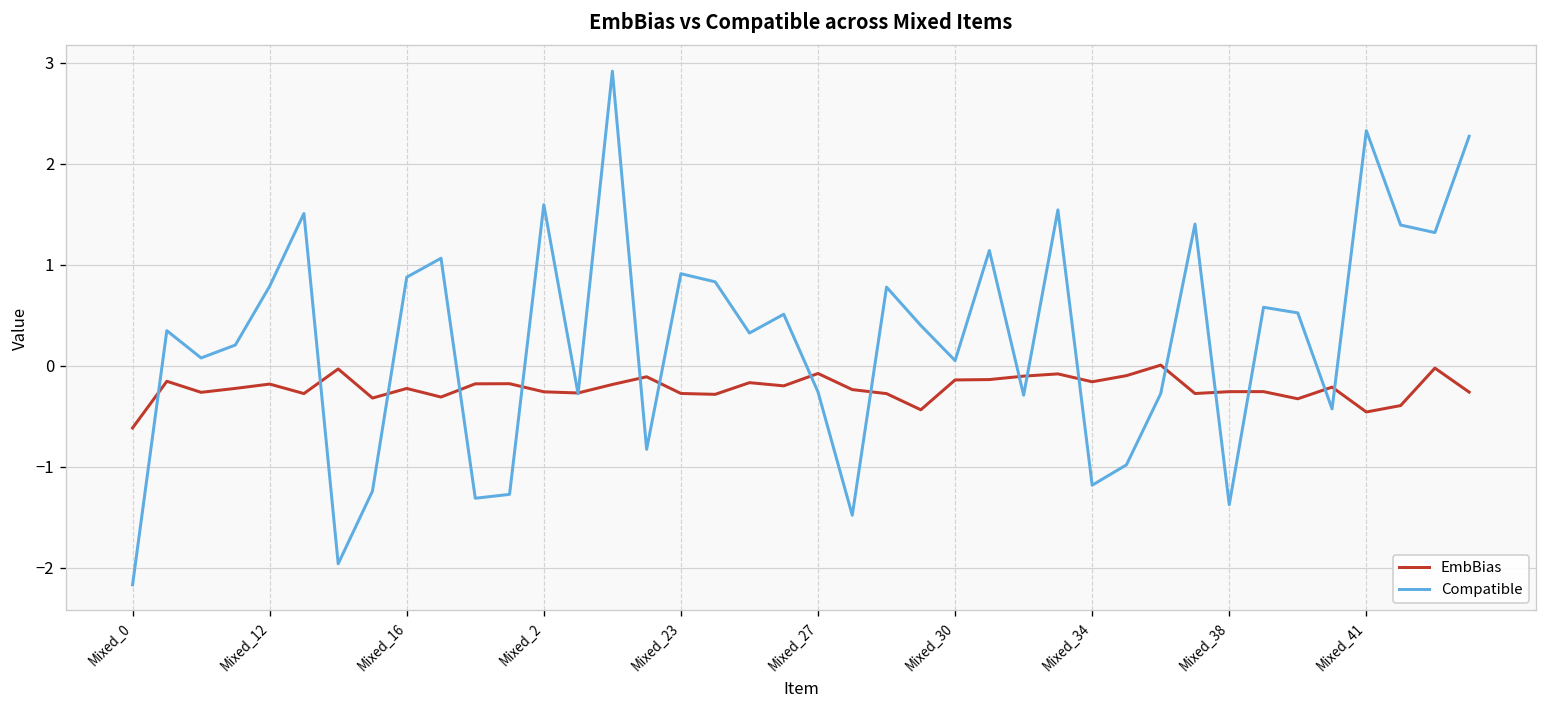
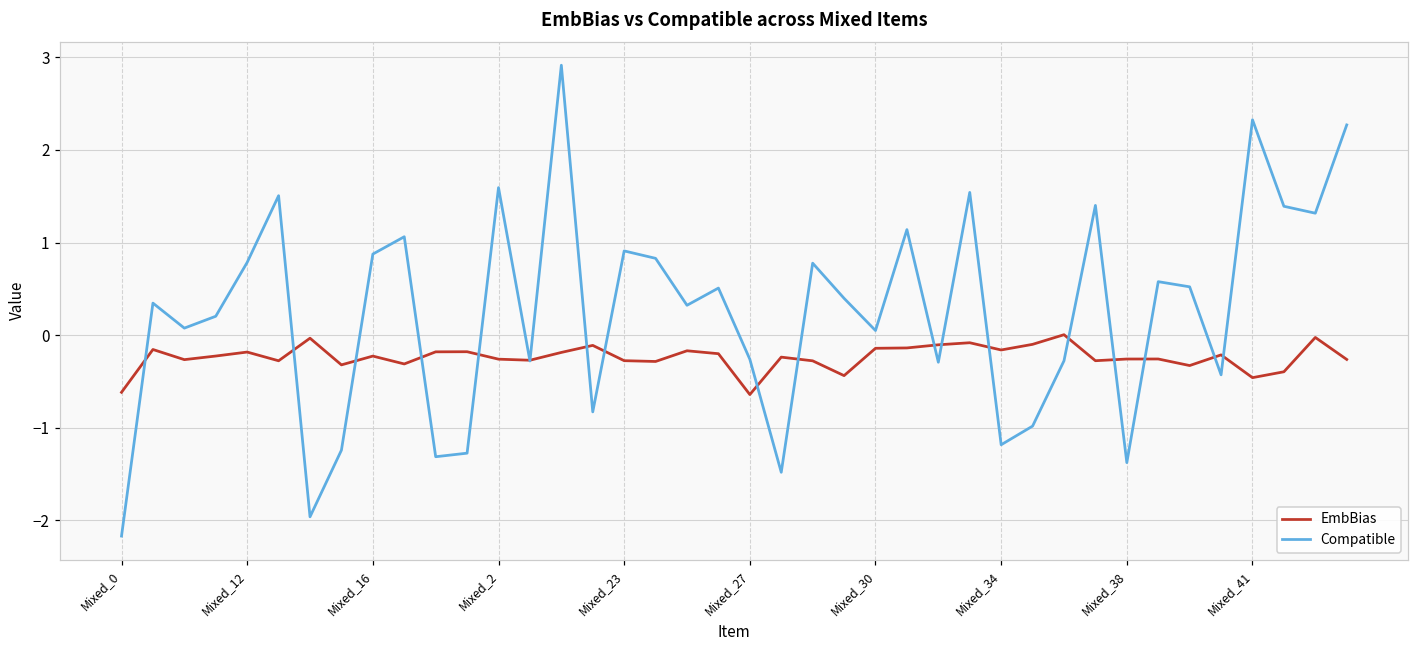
EmbBias, Mixed_27: -0.1 -> -0.6
